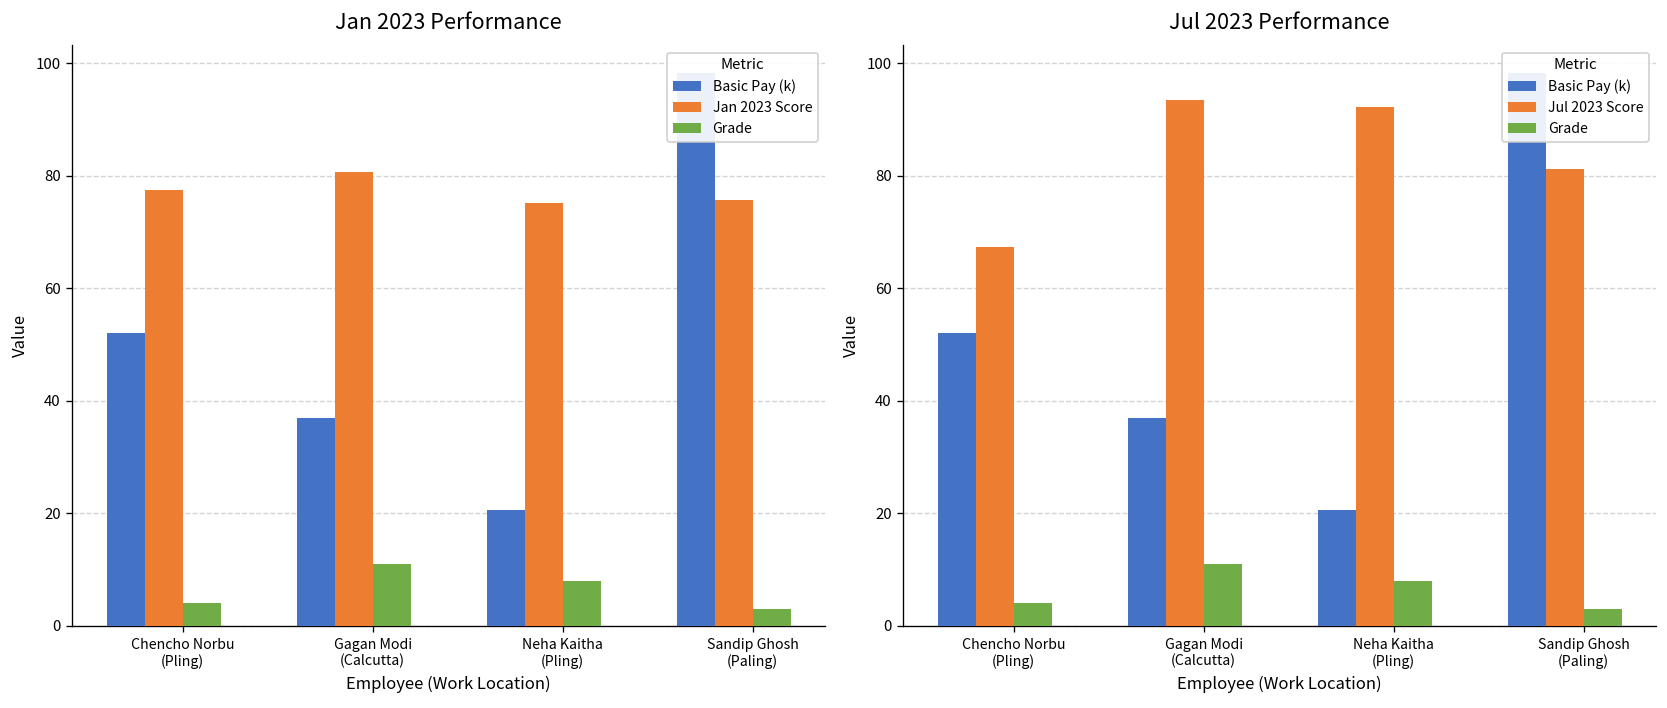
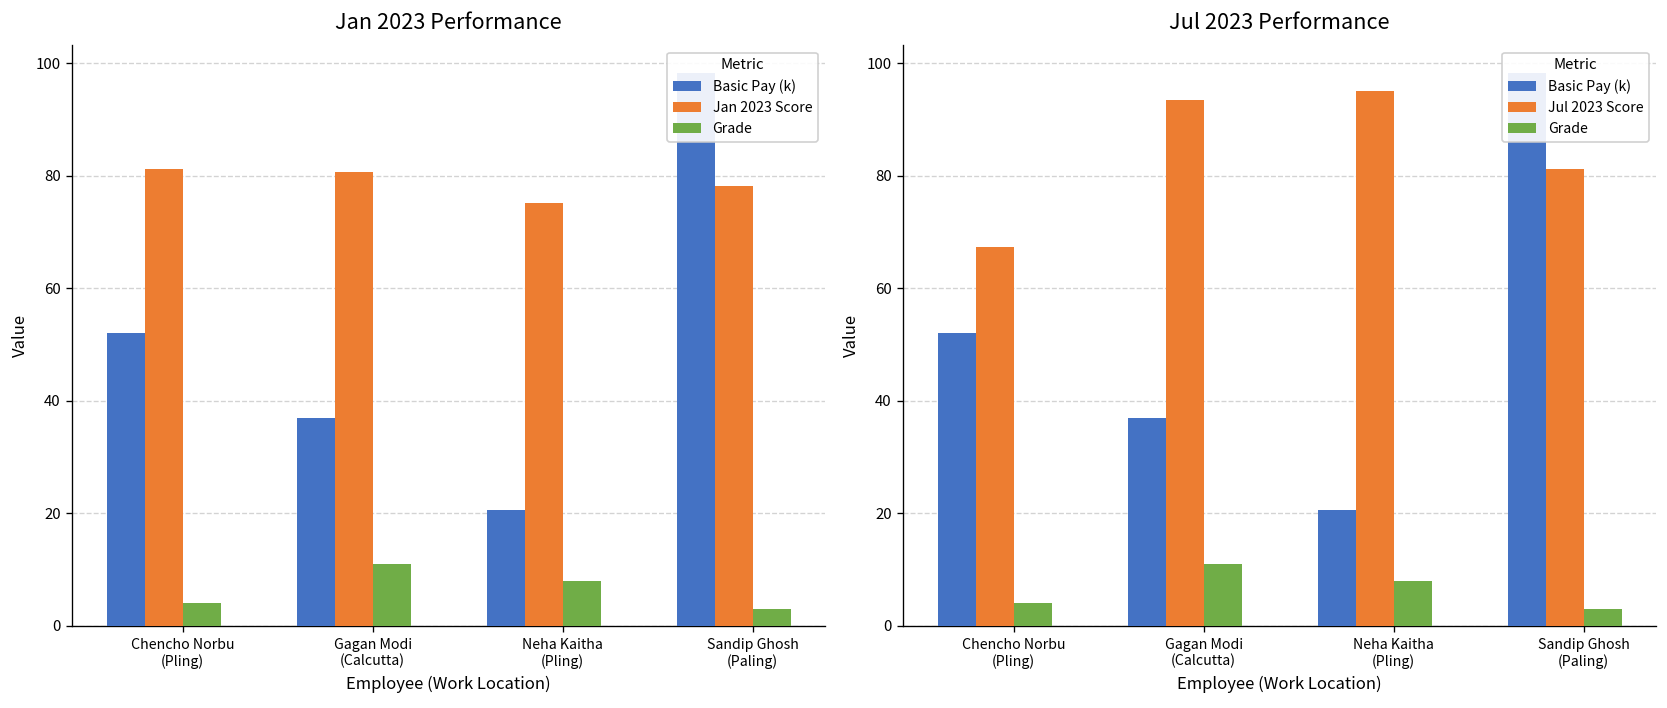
Jan 2023 Performance, Jan 2023 Score, Chencho Norbu (Pling): 77 -> 81
Jan 2023 Performance, Jan 2023 Score, Sandip Ghosh (Paling): 76 -> 78
Jul 2023 Performance, Jul 2023 Score, Neha Kaitha (Pling): 92 -> 95
